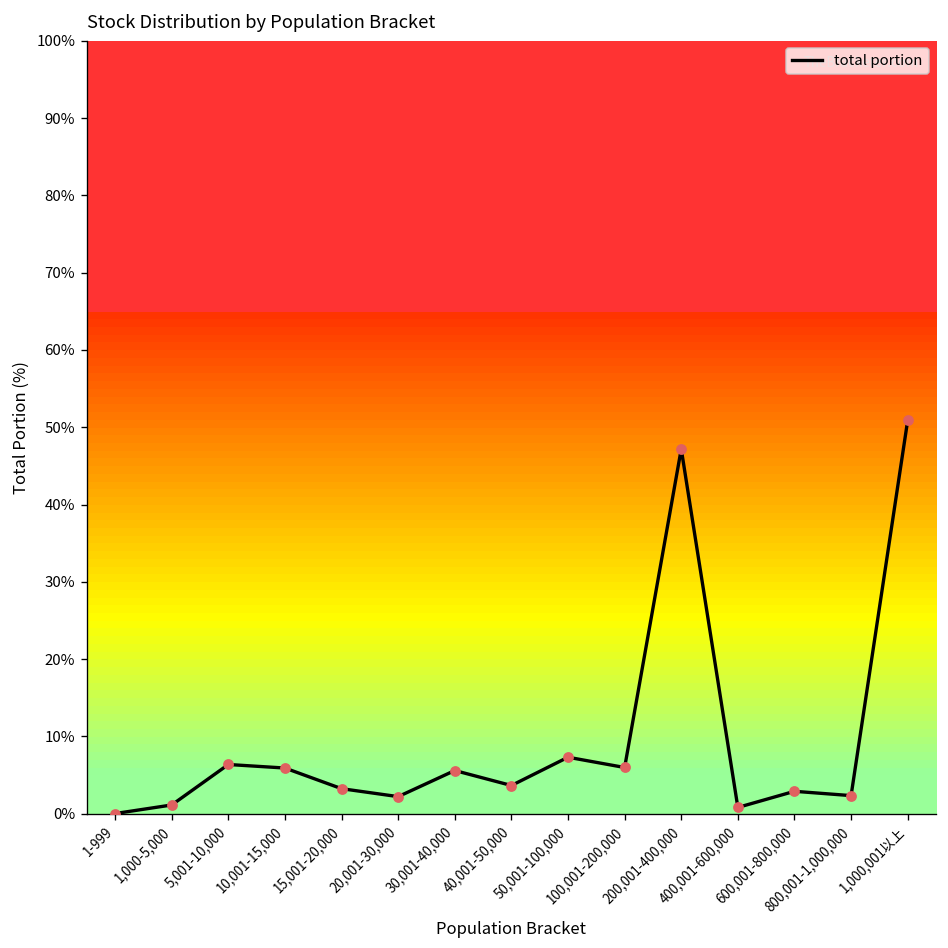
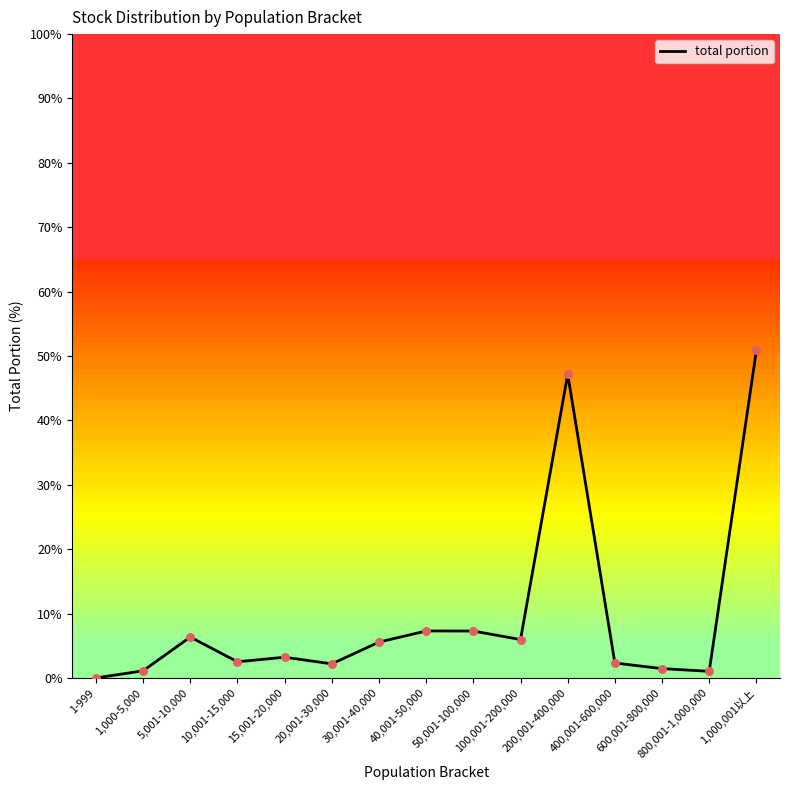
10,001-15,000: 6% -> 3%
40,001-50,000: 4% -> 7%
400,001-600,000: 1% -> 2%
600,001-800,000: 3% -> 1%
800,001-1,000,000: 2% -> 1%
